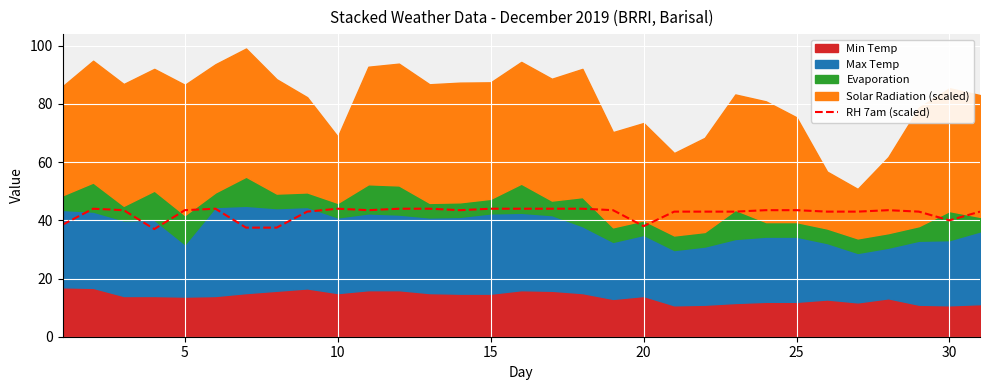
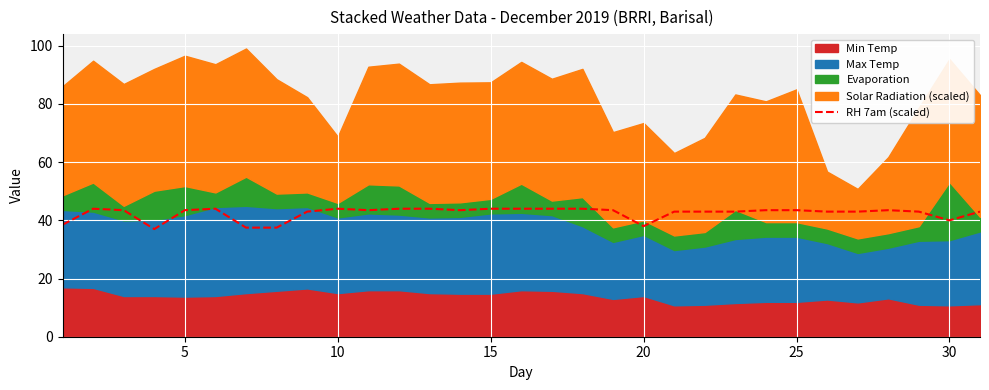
Max Temp, 5: 18 -> 28
Solar Radiation (scaled), 25: 36 -> 46
Evaporation, 30: 10 -> 20
